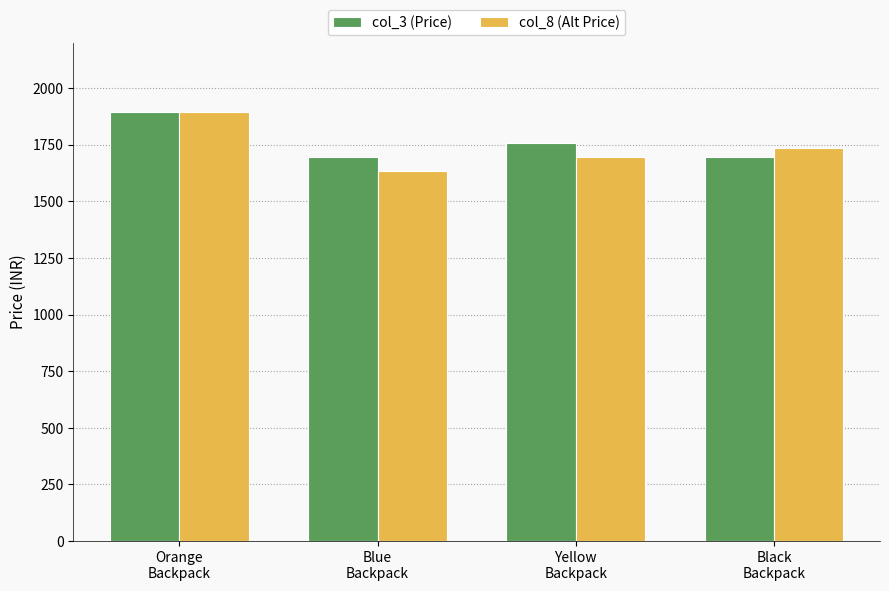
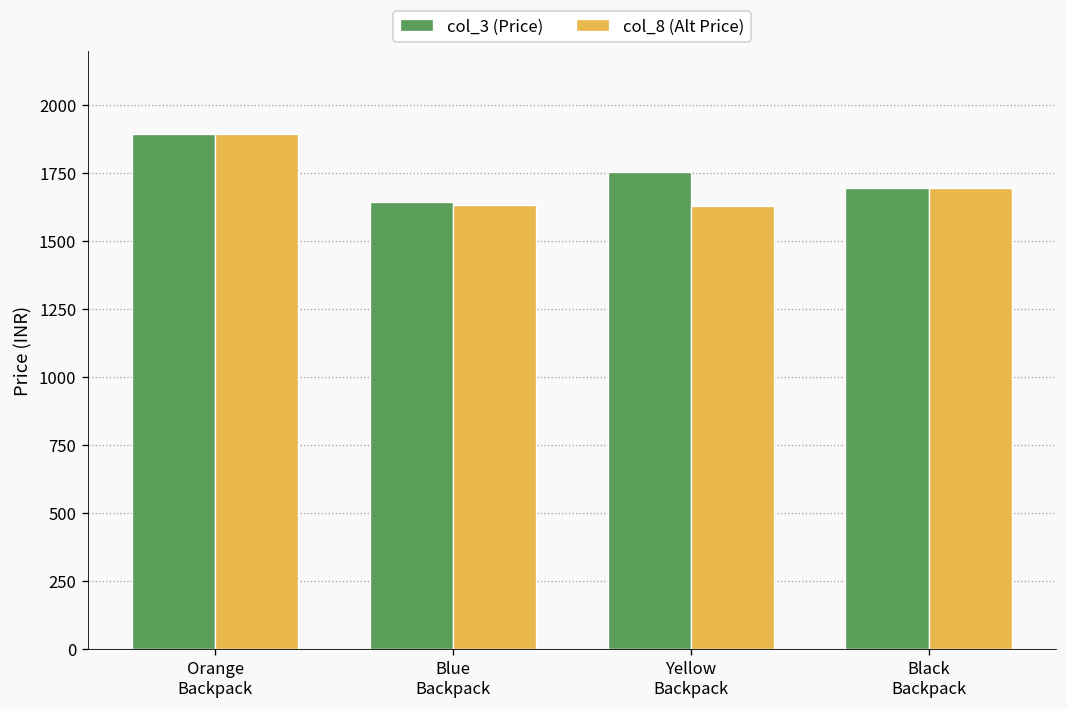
col_3 (Price), Blue Backpack: 1700 -> 1650
col_8 (Alt Price), Yellow Backpack: 1700 -> 1630
col_8 (Alt Price), Black Backpack: 1740 -> 1700
